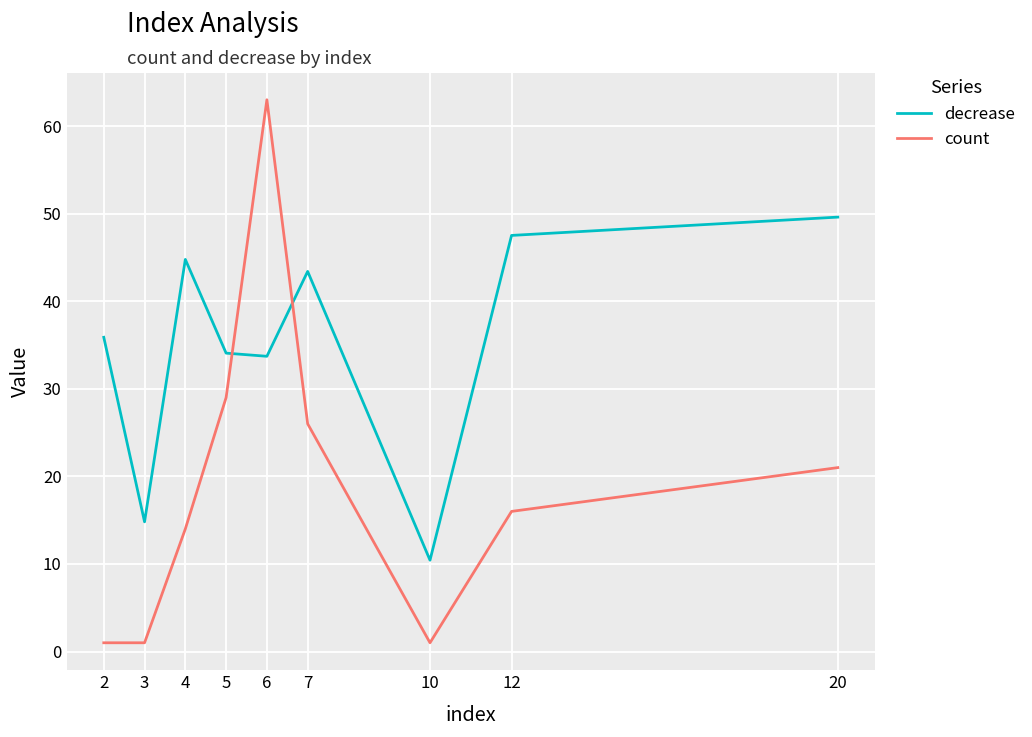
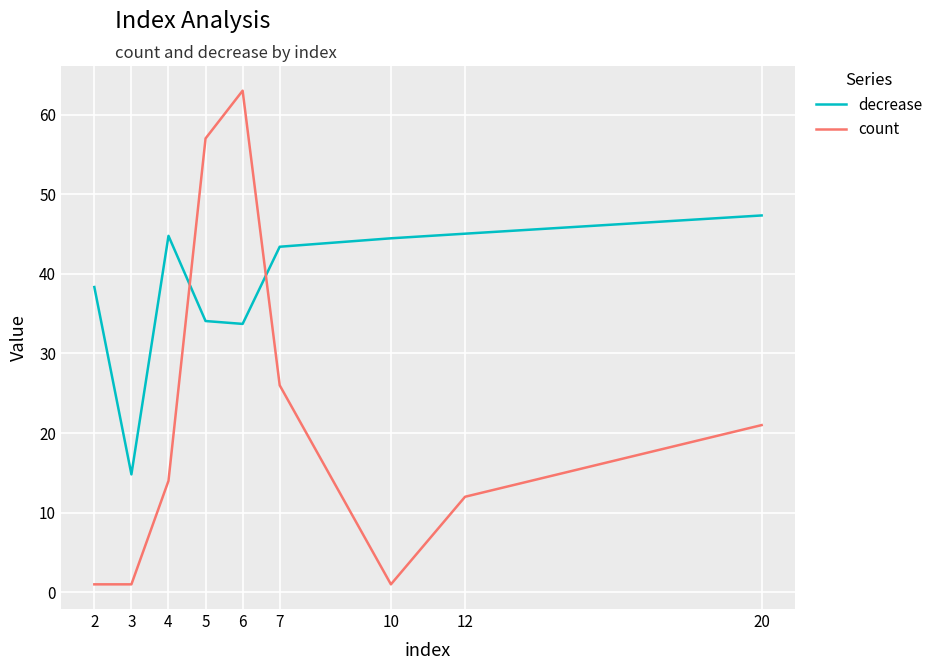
decrease, 2: 36 -> 38
count, 5: 29 -> 57
decrease, 10: 10 -> 44
decrease, 12: 48 -> 45
count, 12: 16 -> 12
decrease, 20: 50 -> 47
